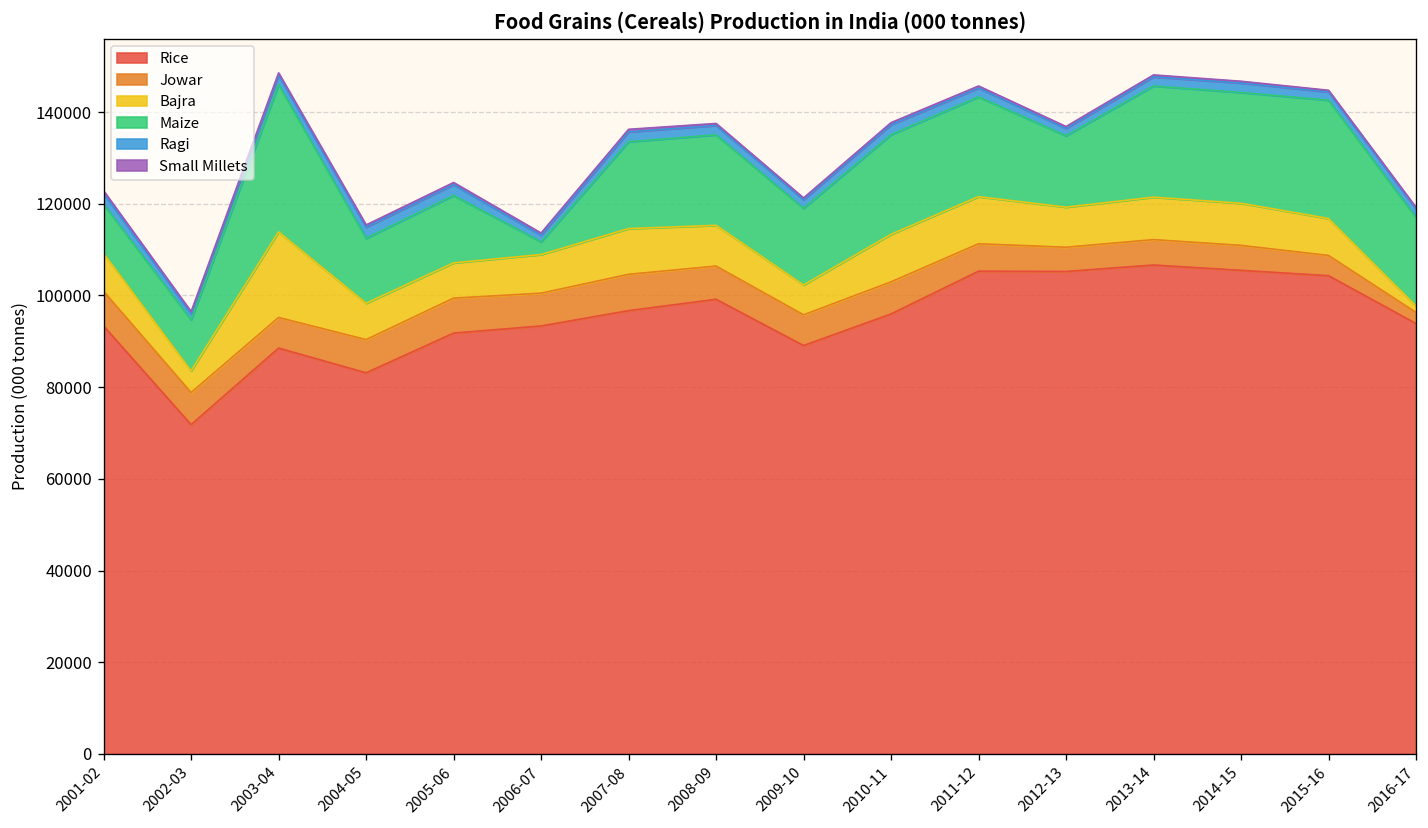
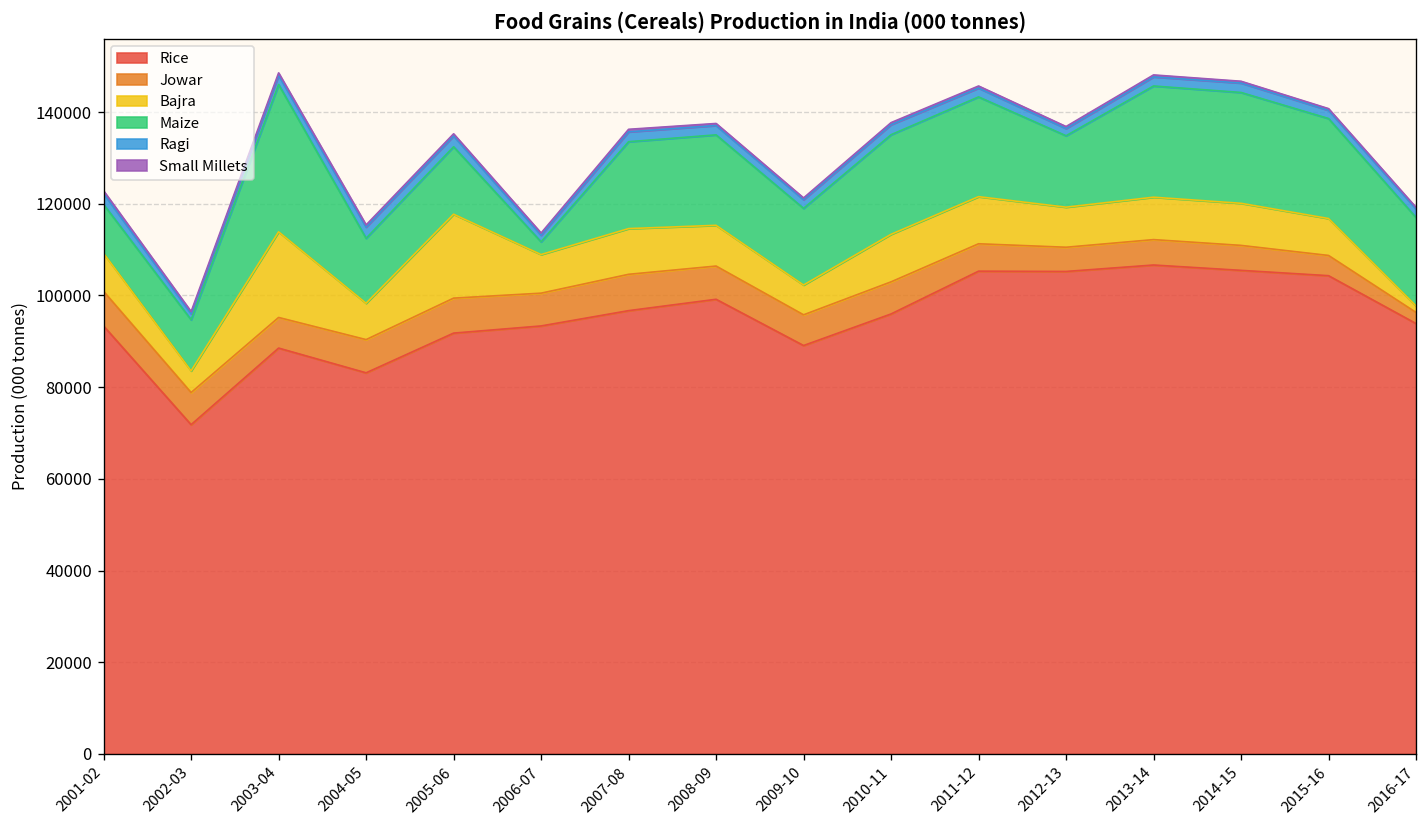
Bajra, 2005-06: 8000 -> 18000
Maize, 2015-16: 26000 -> 22000
